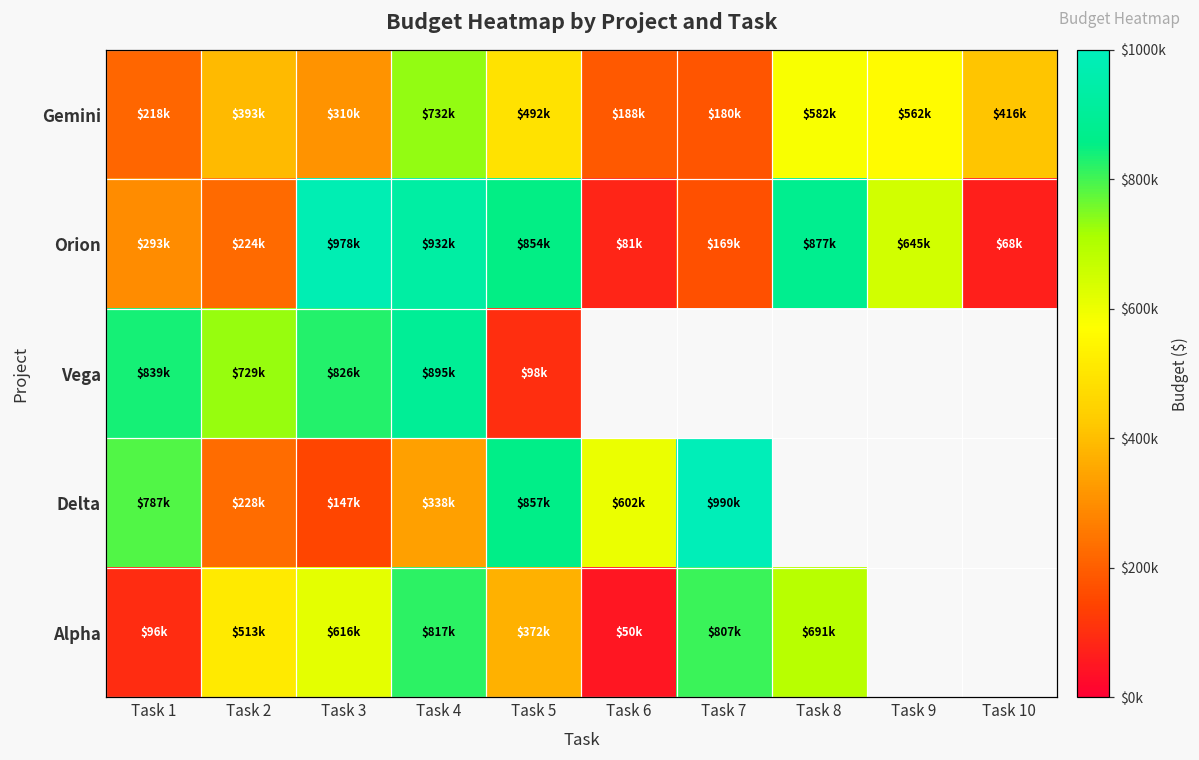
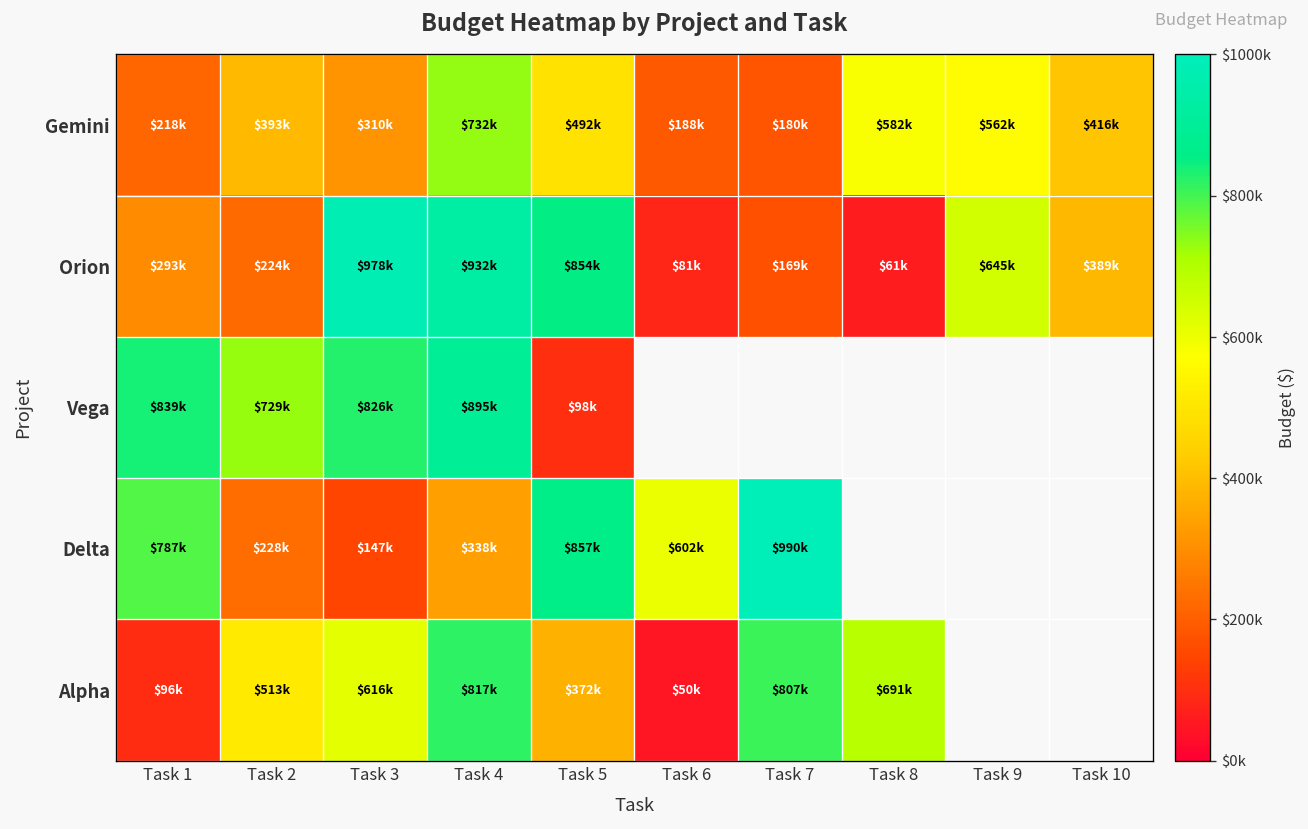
Orion, Task 8: $877k -> $61k
Orion, Task 10: $68k -> $389k
